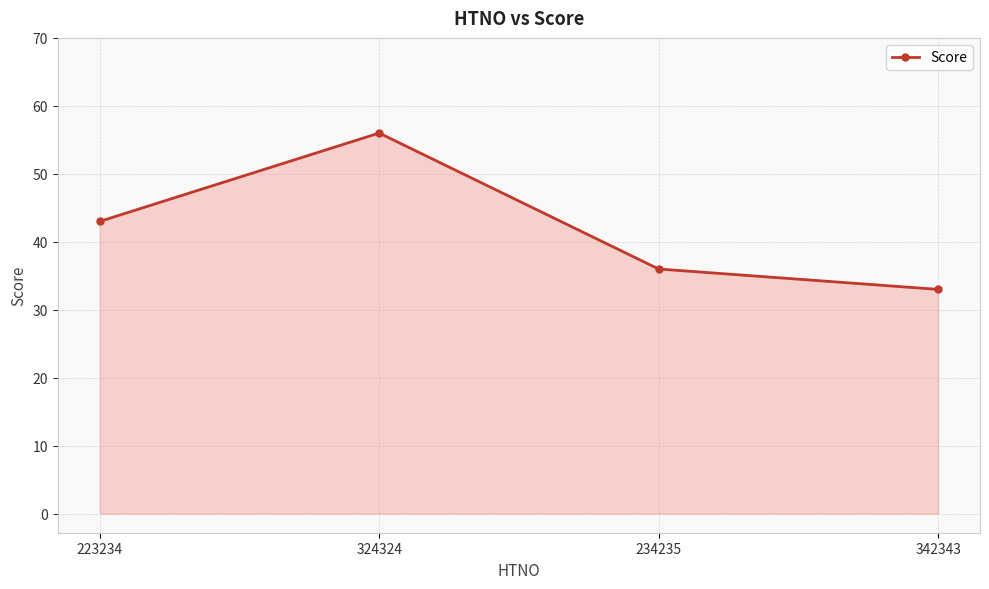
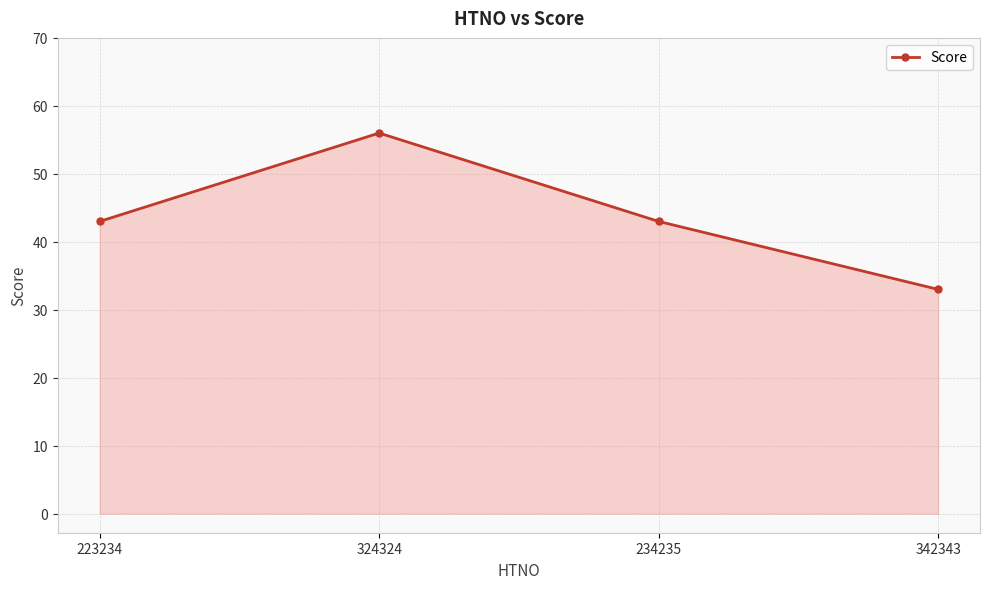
234235: 36 -> 43
